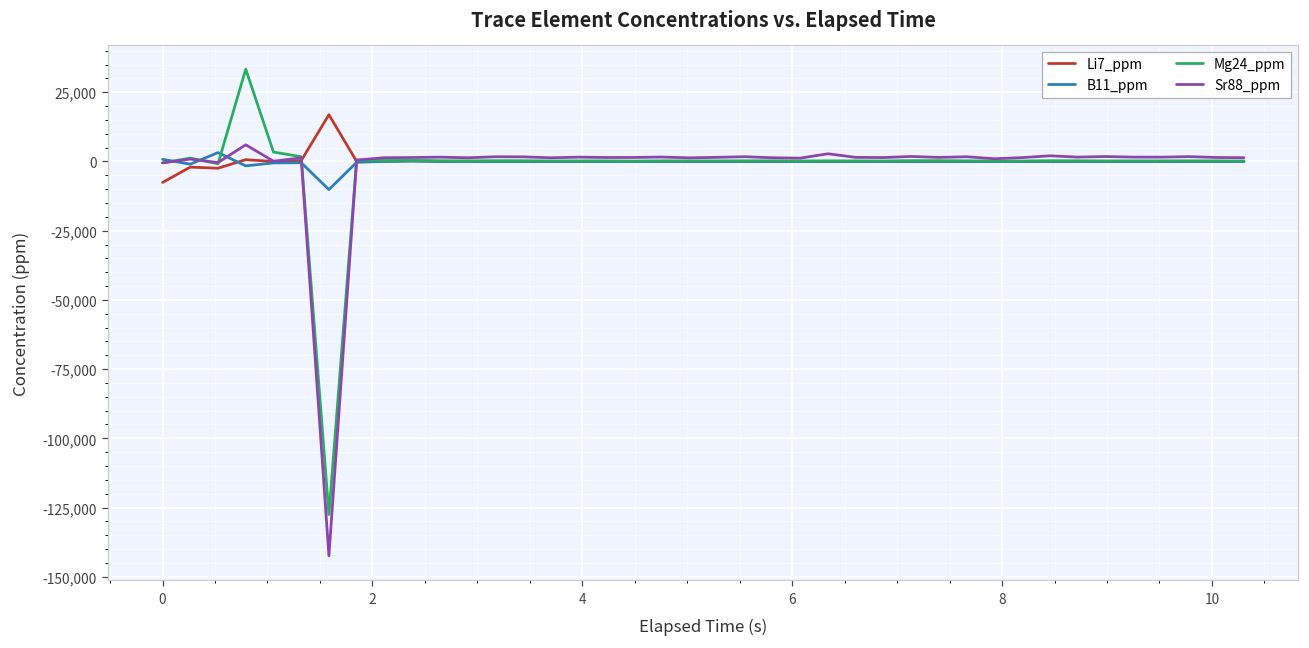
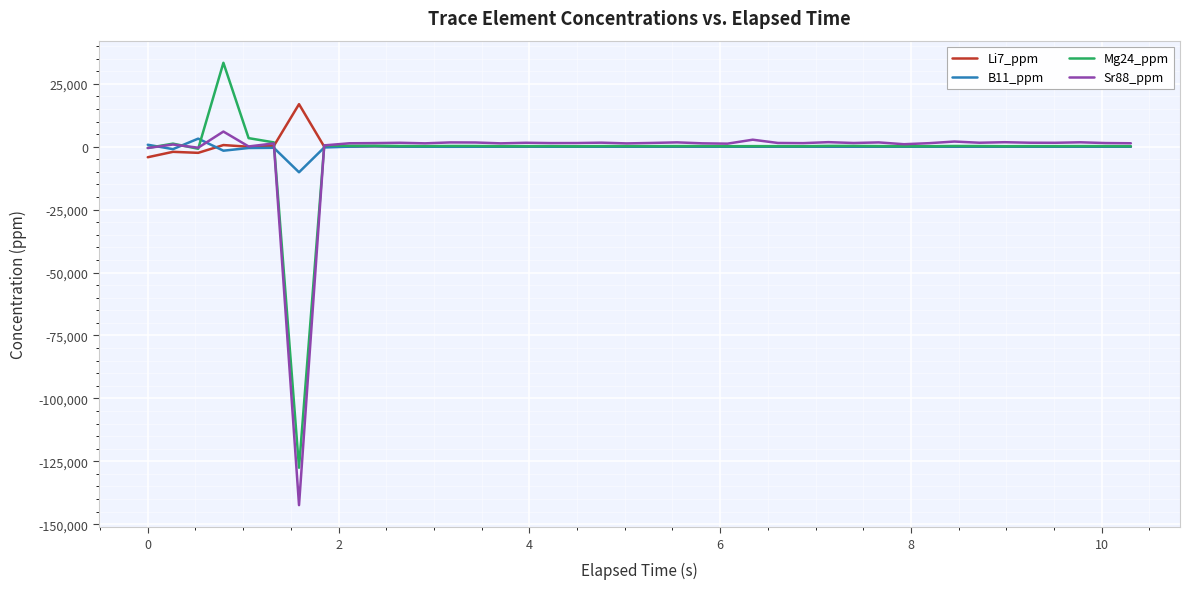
Li7_ppm, 0: -8,000 -> -4,000
